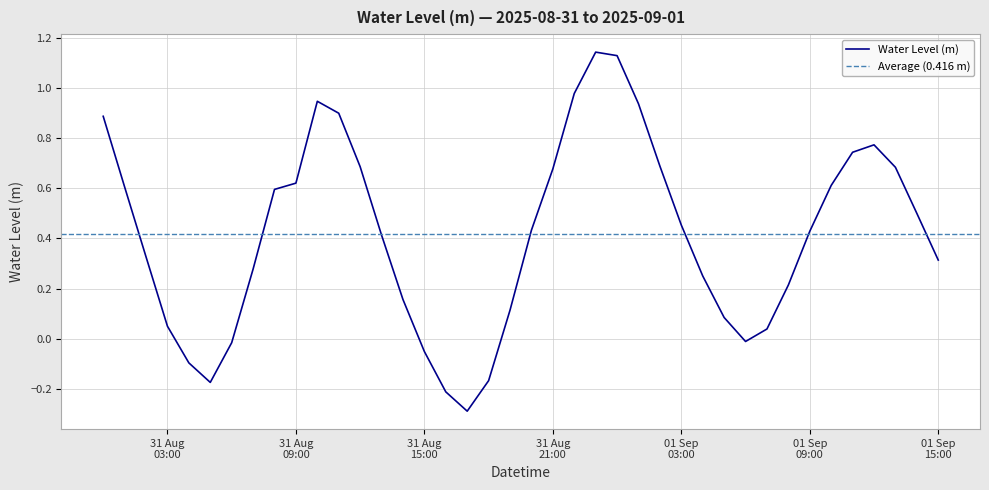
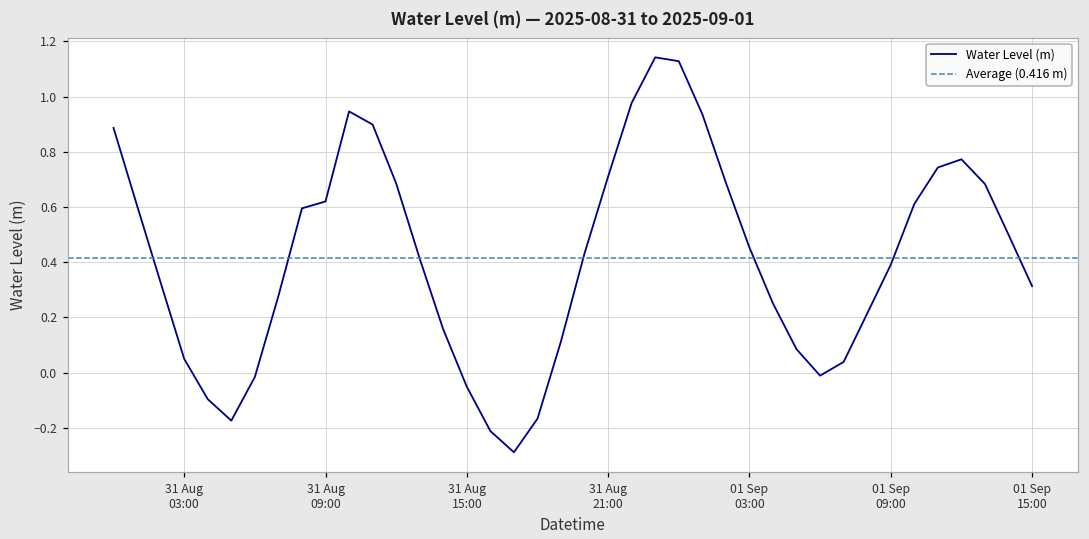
31 Aug 21:00: 0.68 -> 0.71
01 Sep 09:00: 0.43 -> 0.39
